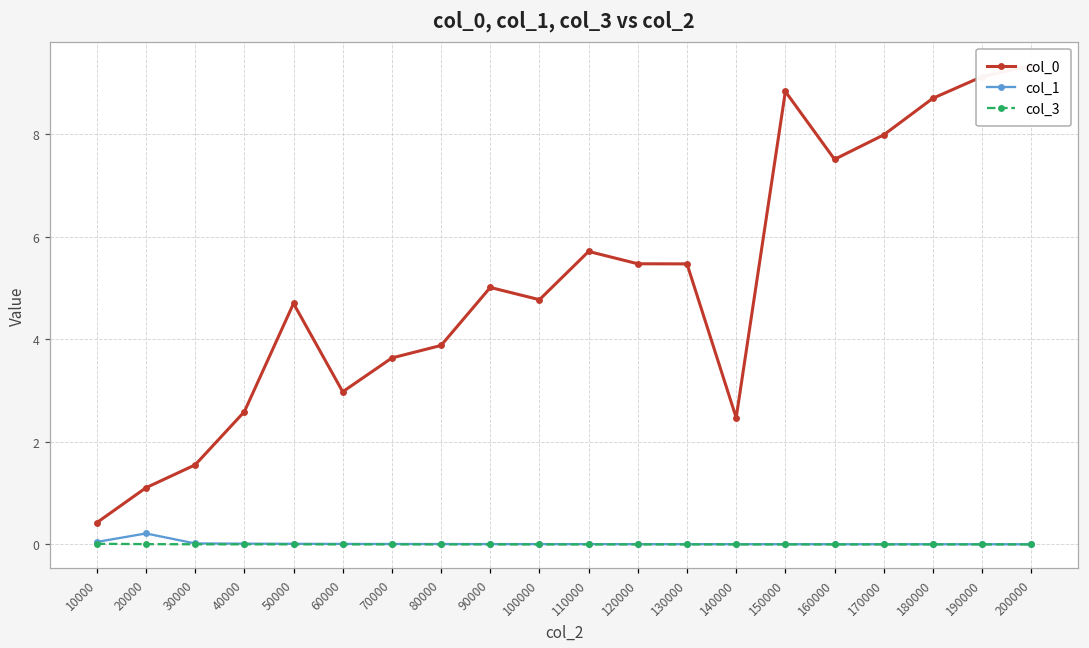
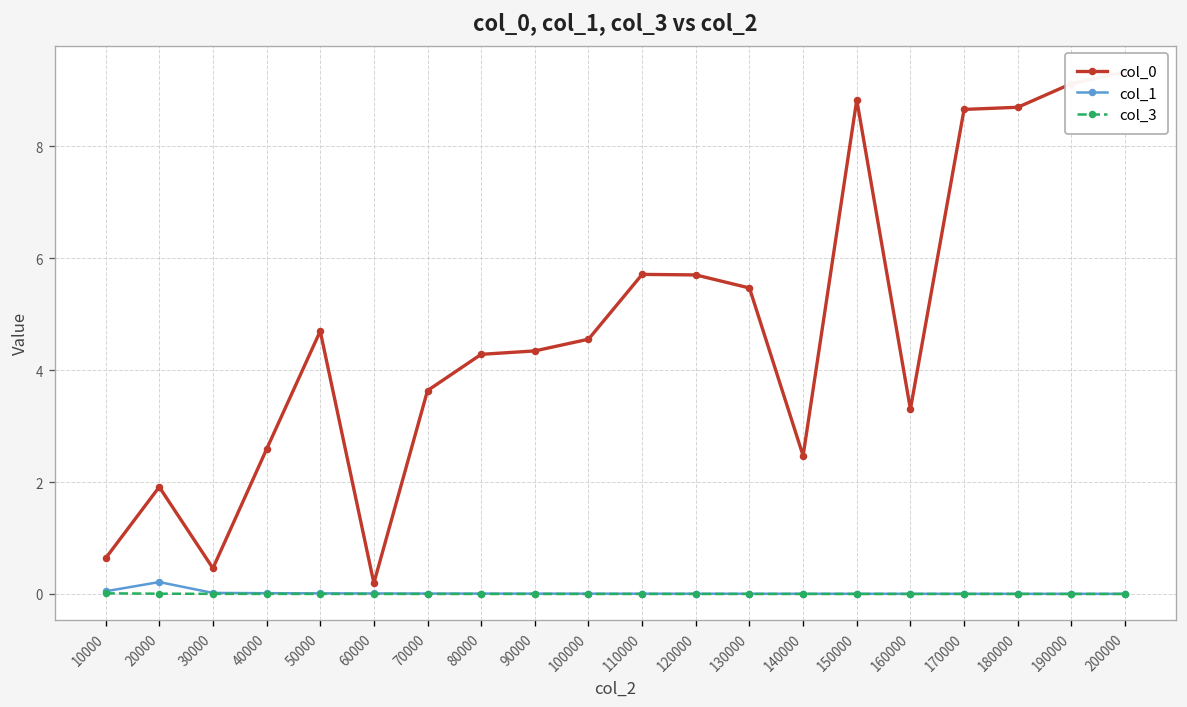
col_0, 10000: 0.4 -> 0.6
col_0, 20000: 1.1 -> 1.9
col_0, 30000: 1.6 -> 0.5
col_0, 60000: 3.0 -> 0.2
col_0, 80000: 3.9 -> 4.3
col_0, 90000: 5.0 -> 4.3
col_0, 100000: 4.8 -> 4.6
col_0, 120000: 5.5 -> 5.7
col_0, 160000: 7.5 -> 3.3
col_0, 170000: 8.0 -> 8.7
